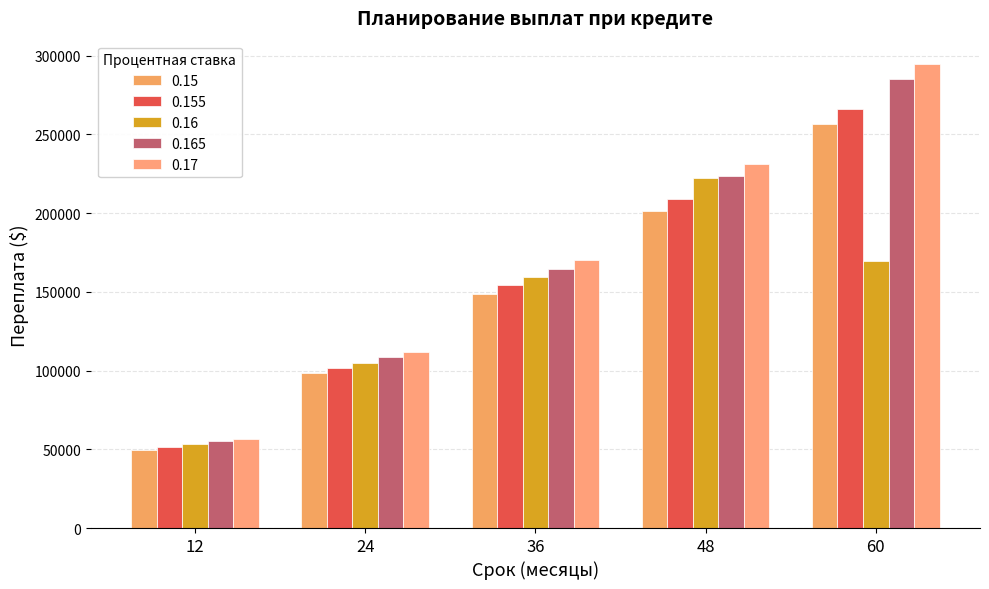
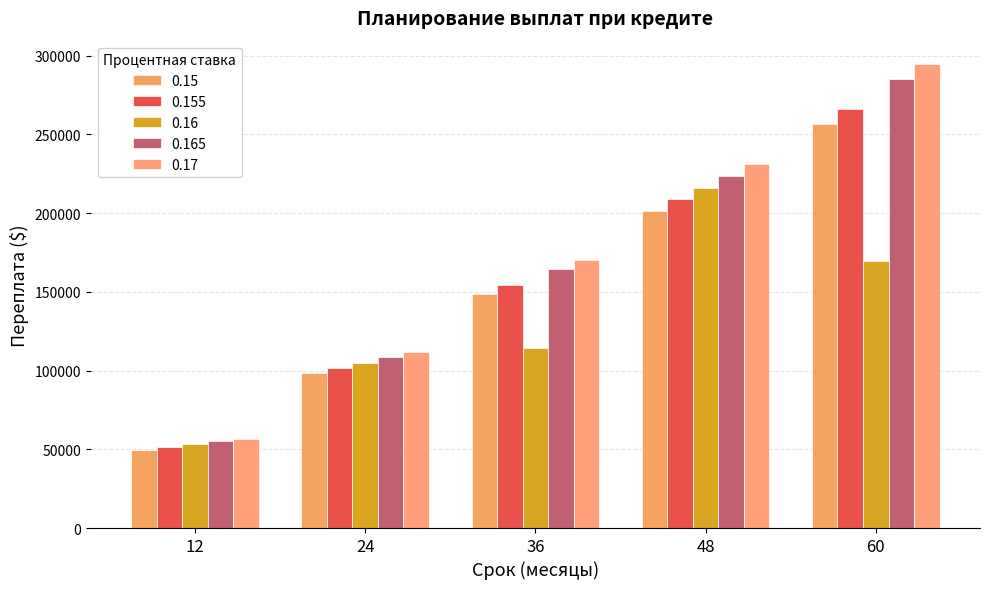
0.16, 36: 159000 -> 114000
0.16, 48: 222000 -> 216000
